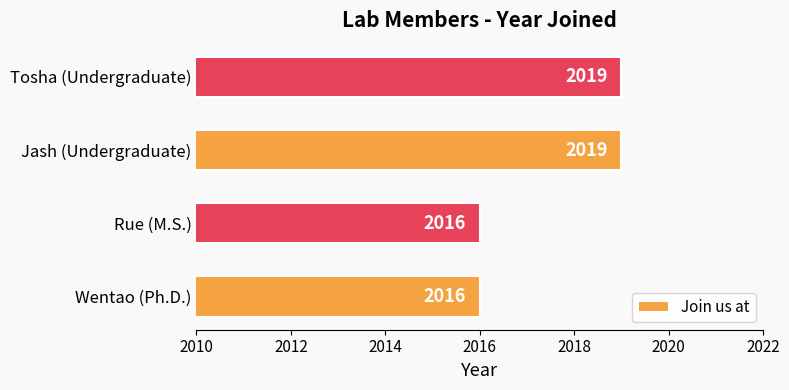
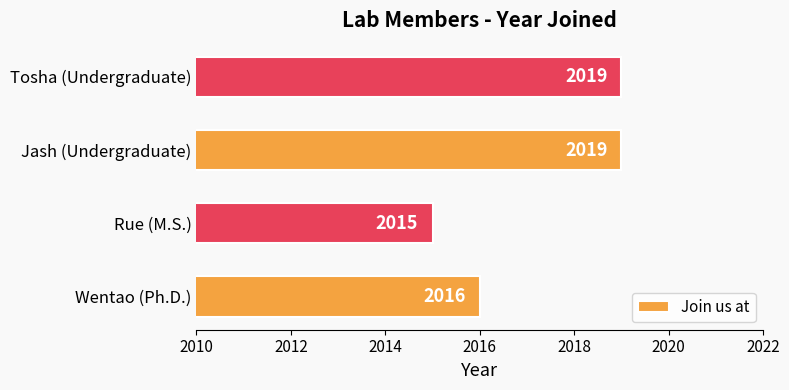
Rue (M.S.): 2016 -> 2015
